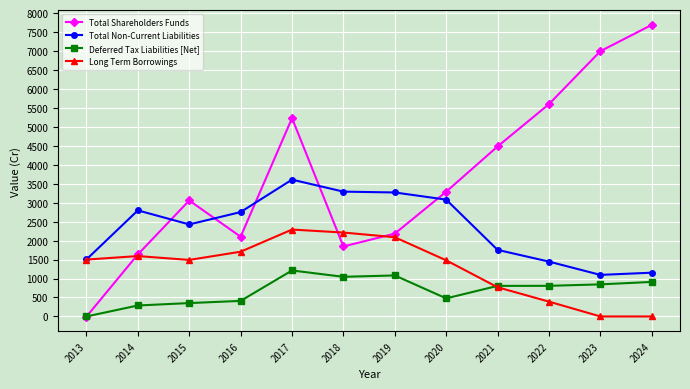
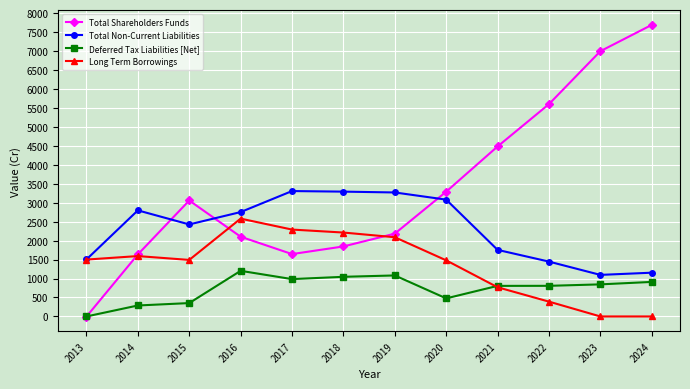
Deferred Tax Liabilities [Net], 2016: 400 -> 1200
Long Term Borrowings, 2016: 1700 -> 2600
Total Shareholders Funds, 2017: 5200 -> 1600
Total Non-Current Liabilities, 2017: 3600 -> 3300
Deferred Tax Liabilities [Net], 2017: 1200 -> 1000
